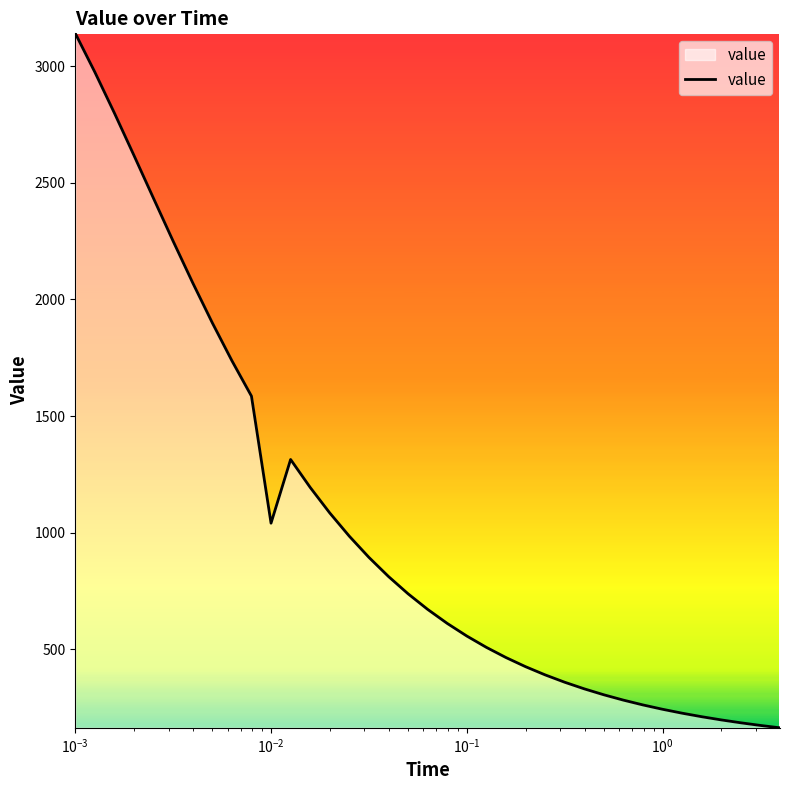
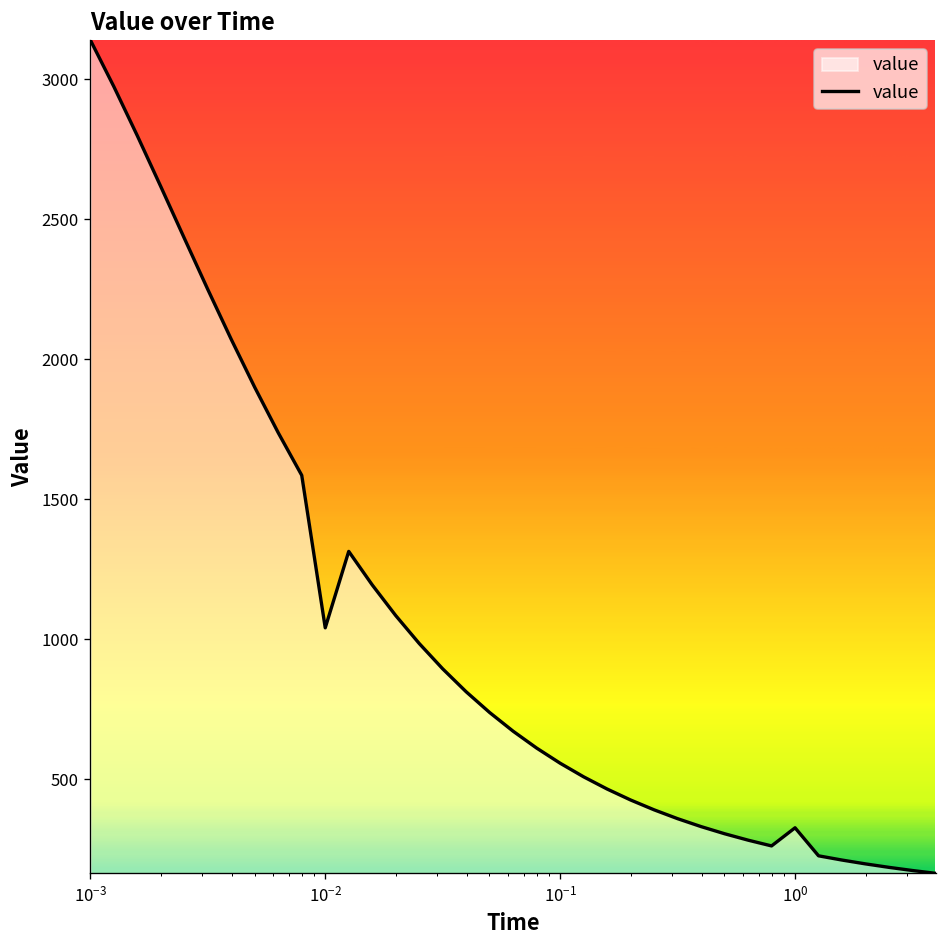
10^0: 240 -> 330
